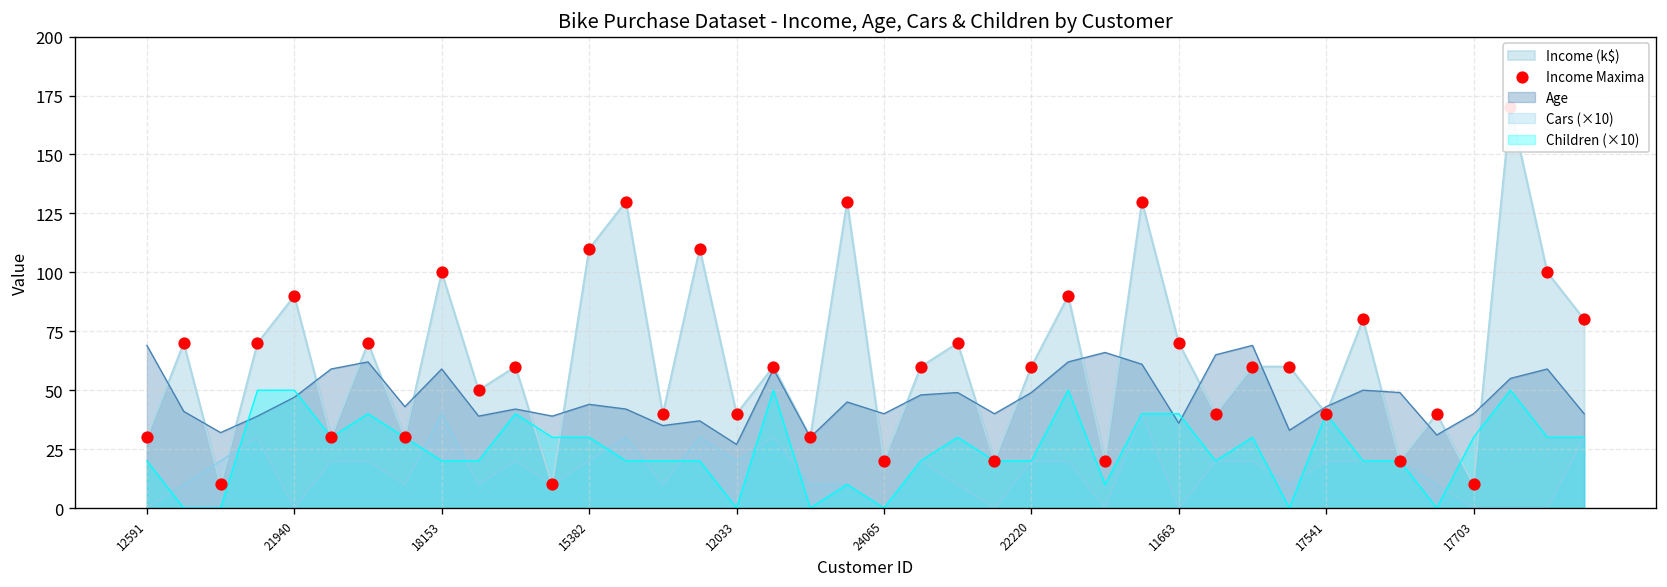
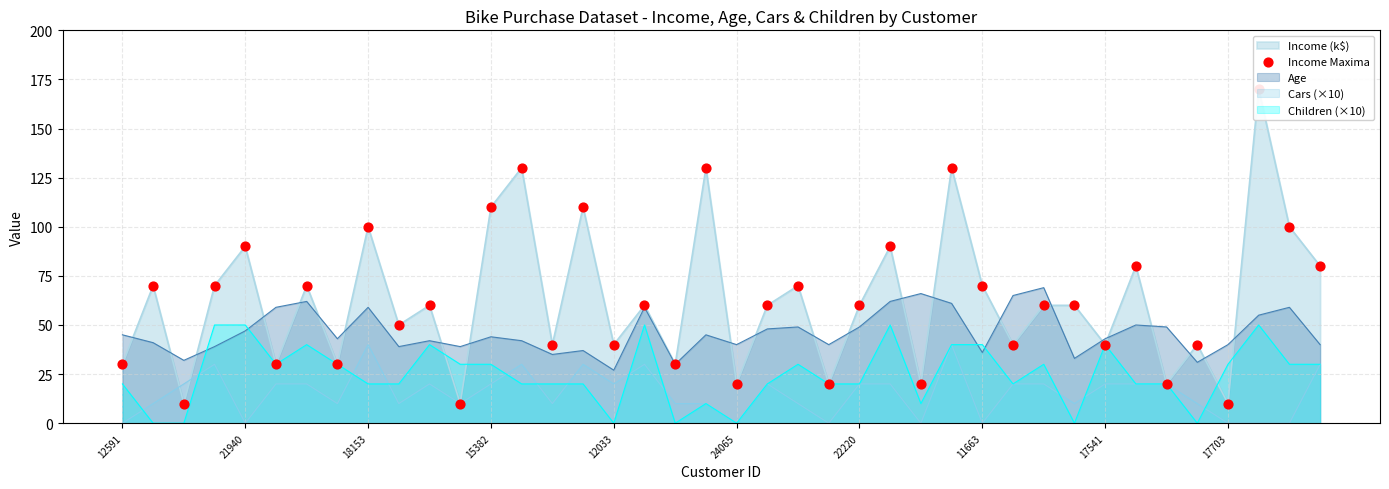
Age, 12591: 69 -> 45
